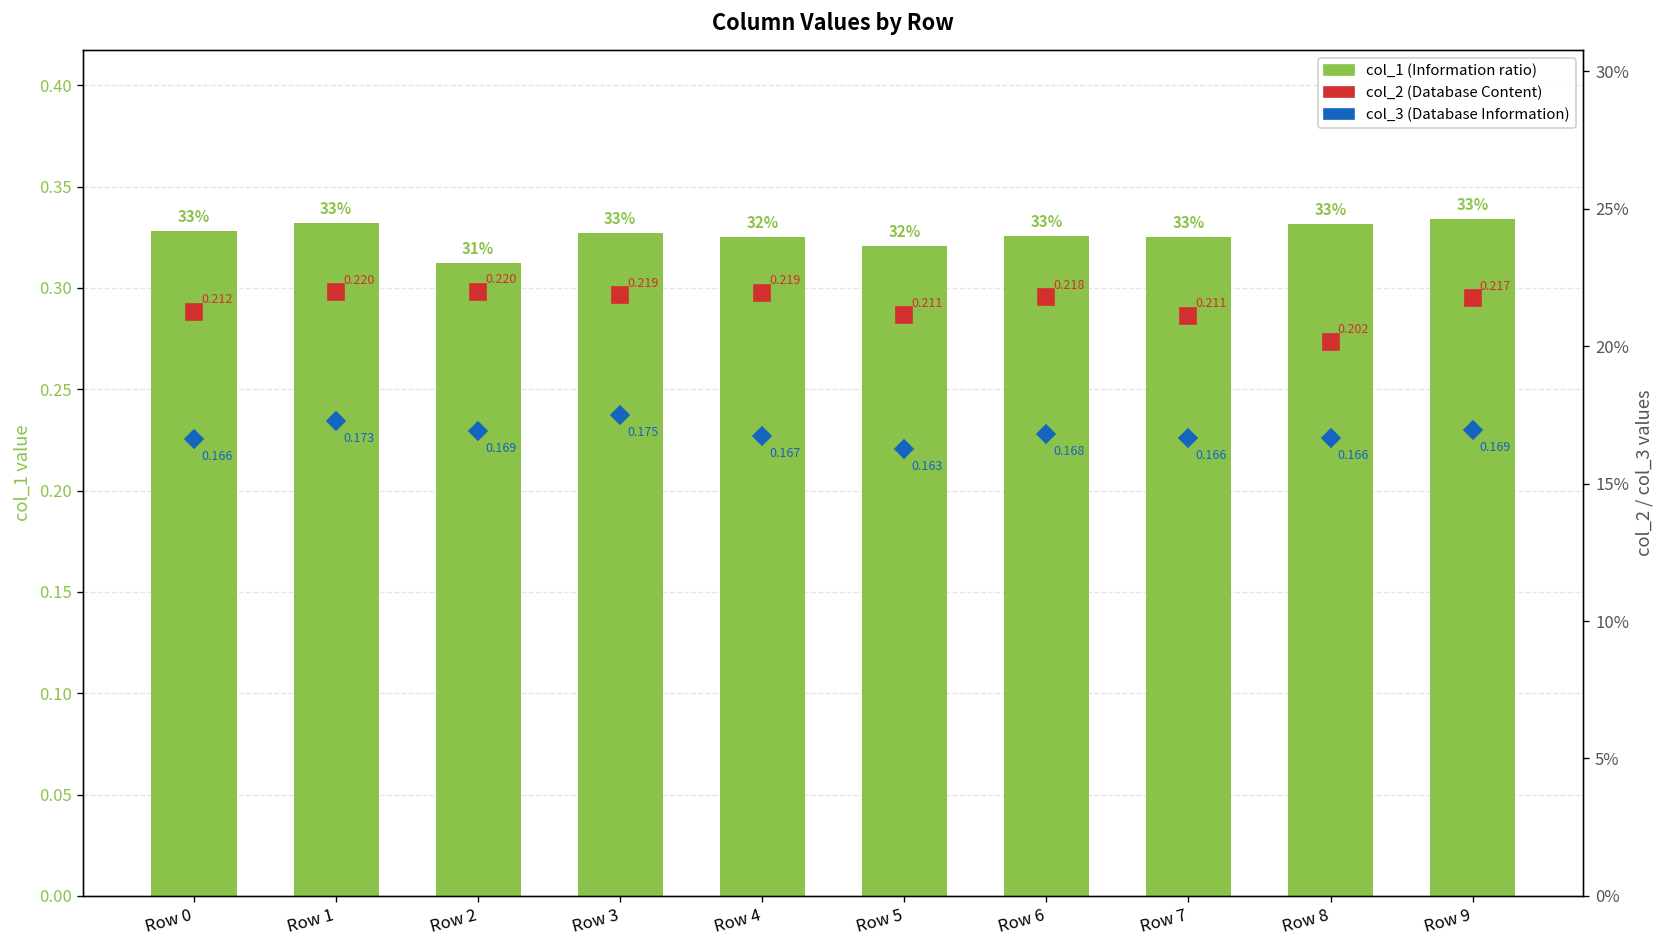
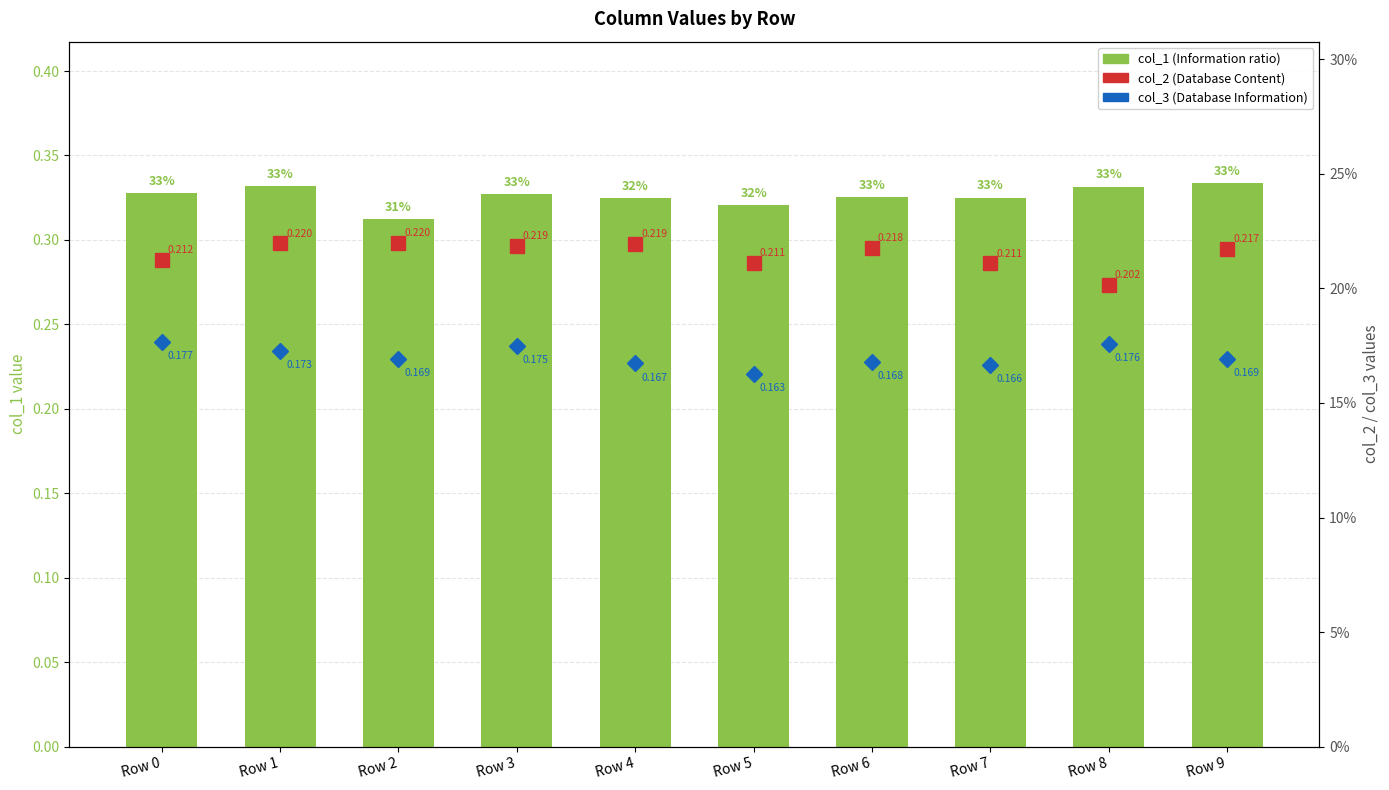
col_3 (Database Information), Row 0: 0.166 -> 0.177
col_3 (Database Information), Row 8: 0.166 -> 0.176
